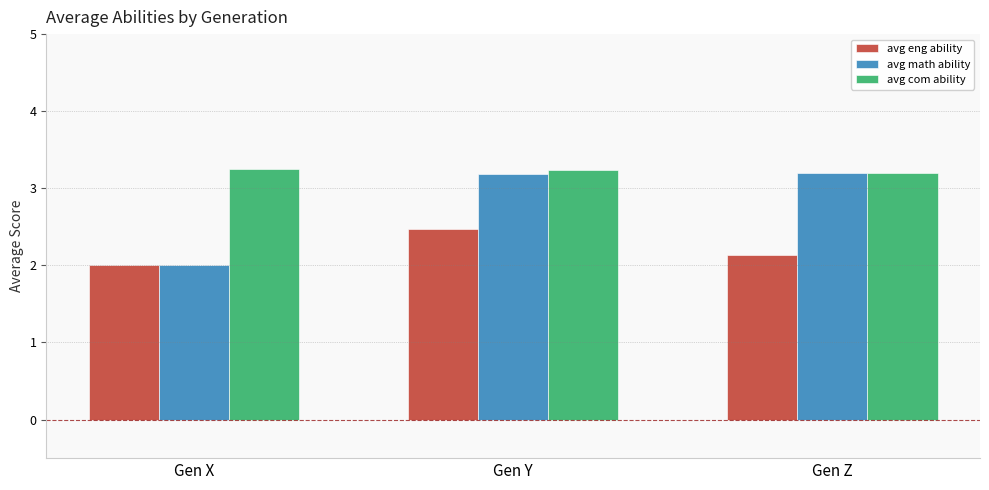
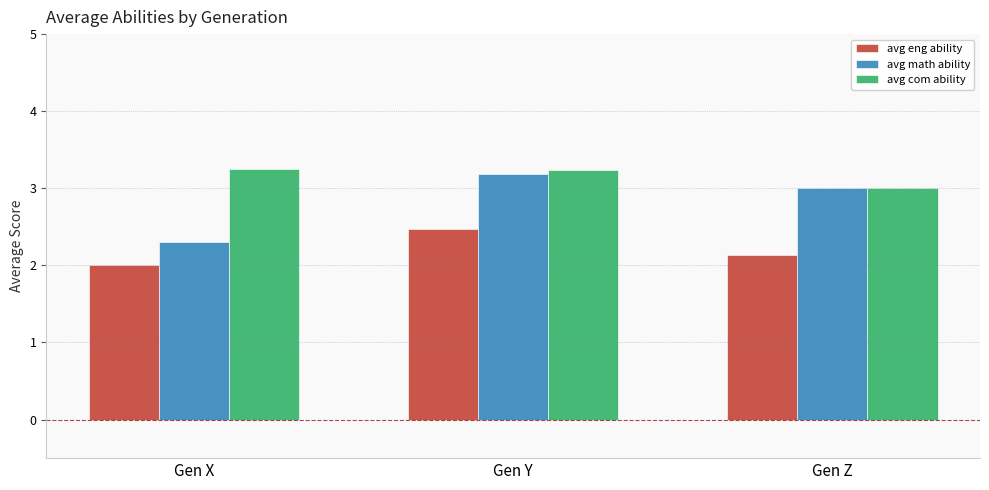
avg math ability, Gen X: 2.0 -> 2.3
avg math ability, Gen Z: 3.2 -> 3.0
avg com ability, Gen Z: 3.2 -> 3.0
